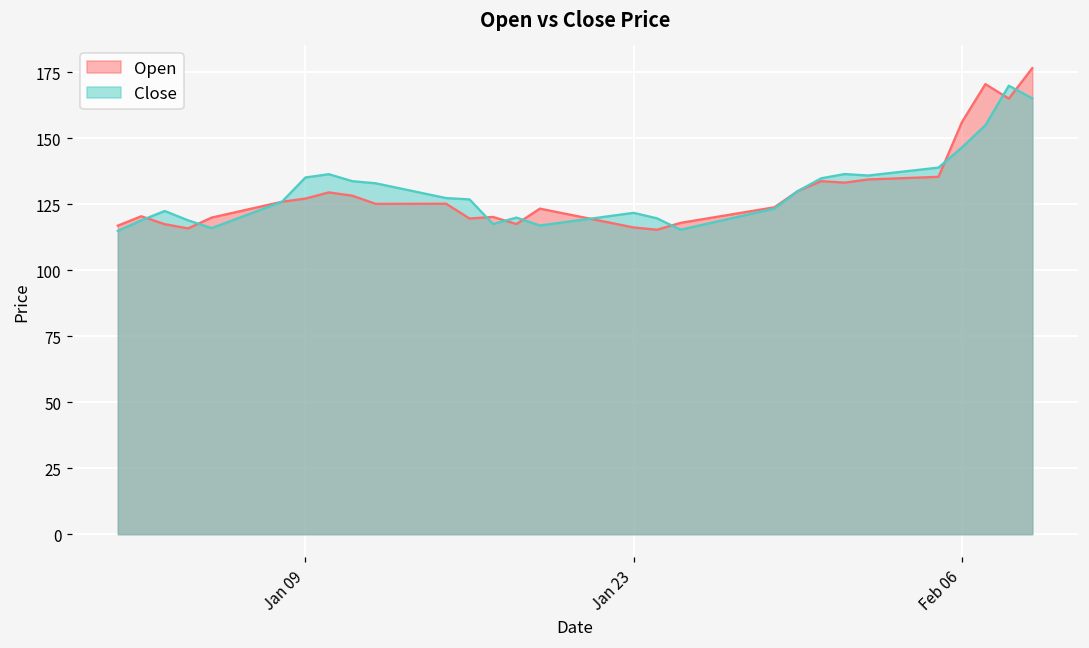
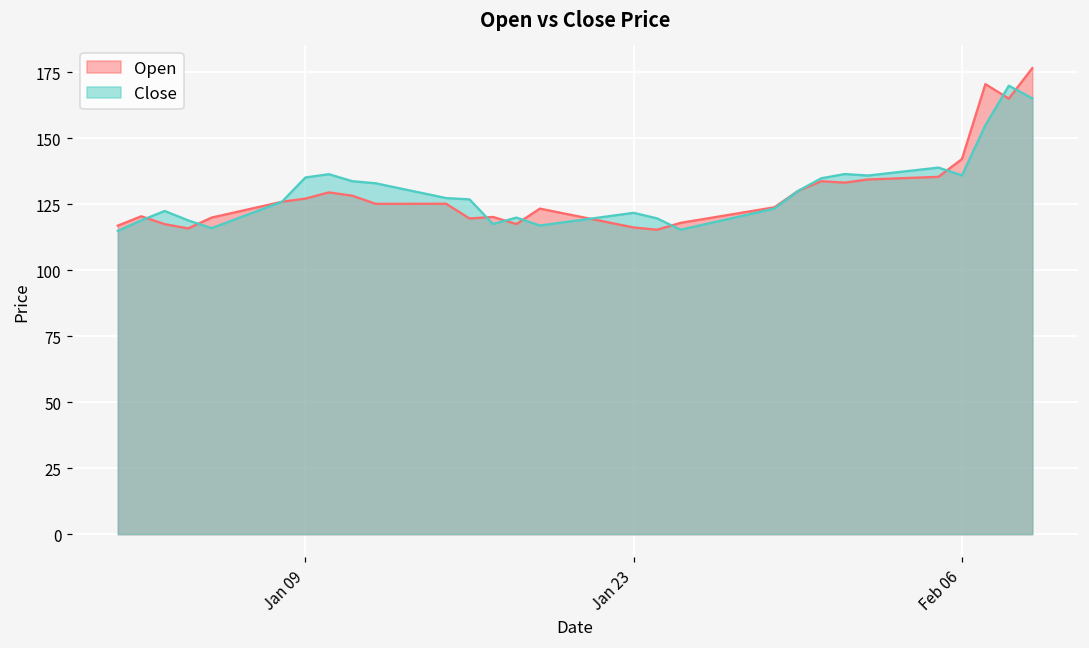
Open, Feb 06: 156 -> 142
Close, Feb 06: 147 -> 136
